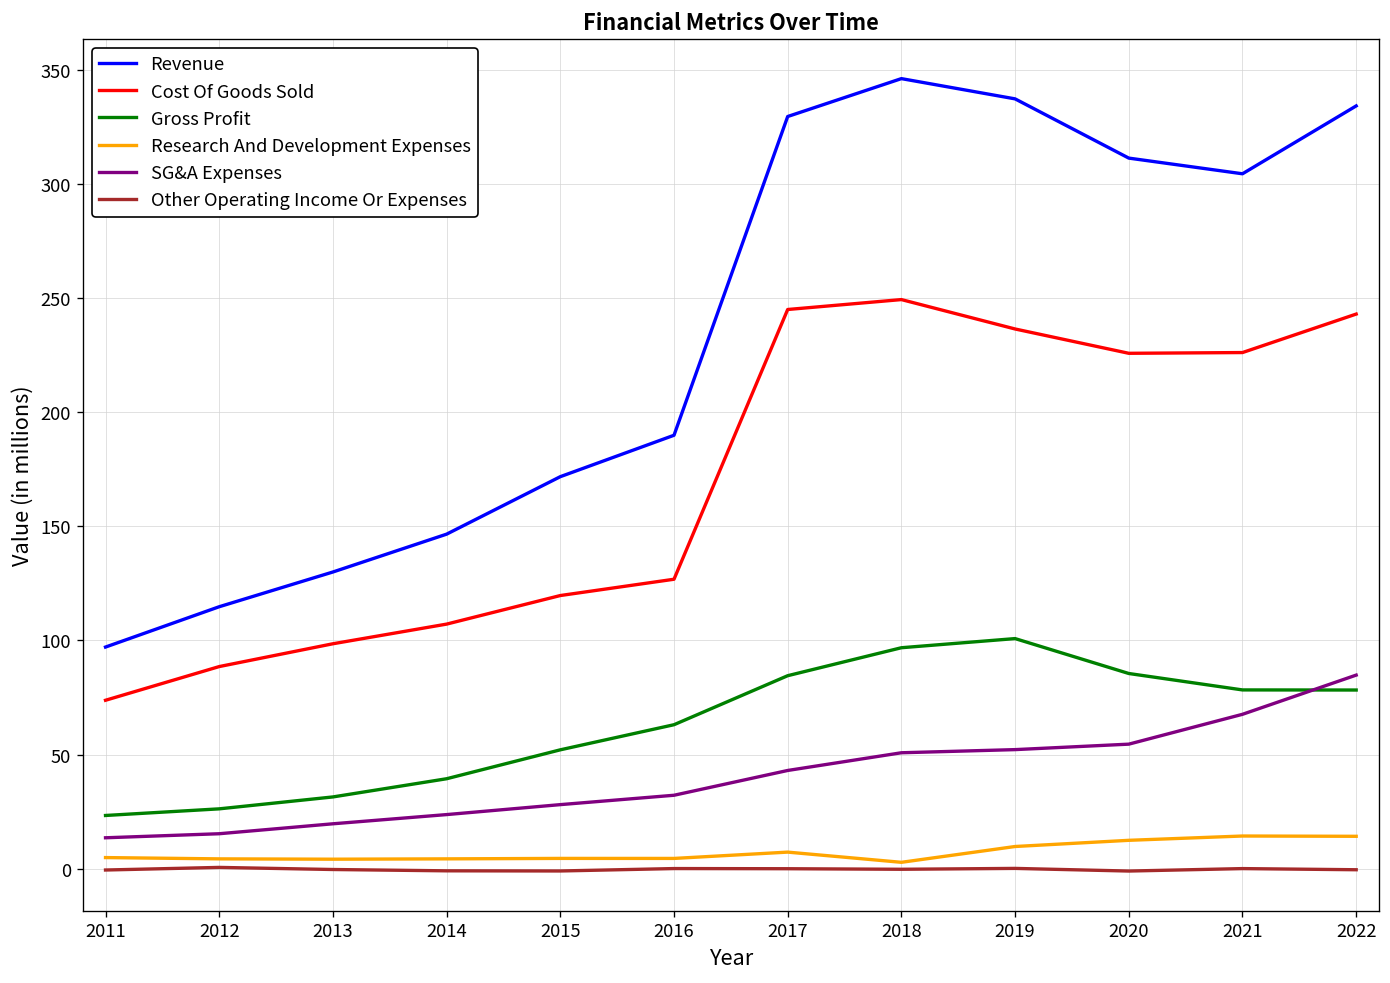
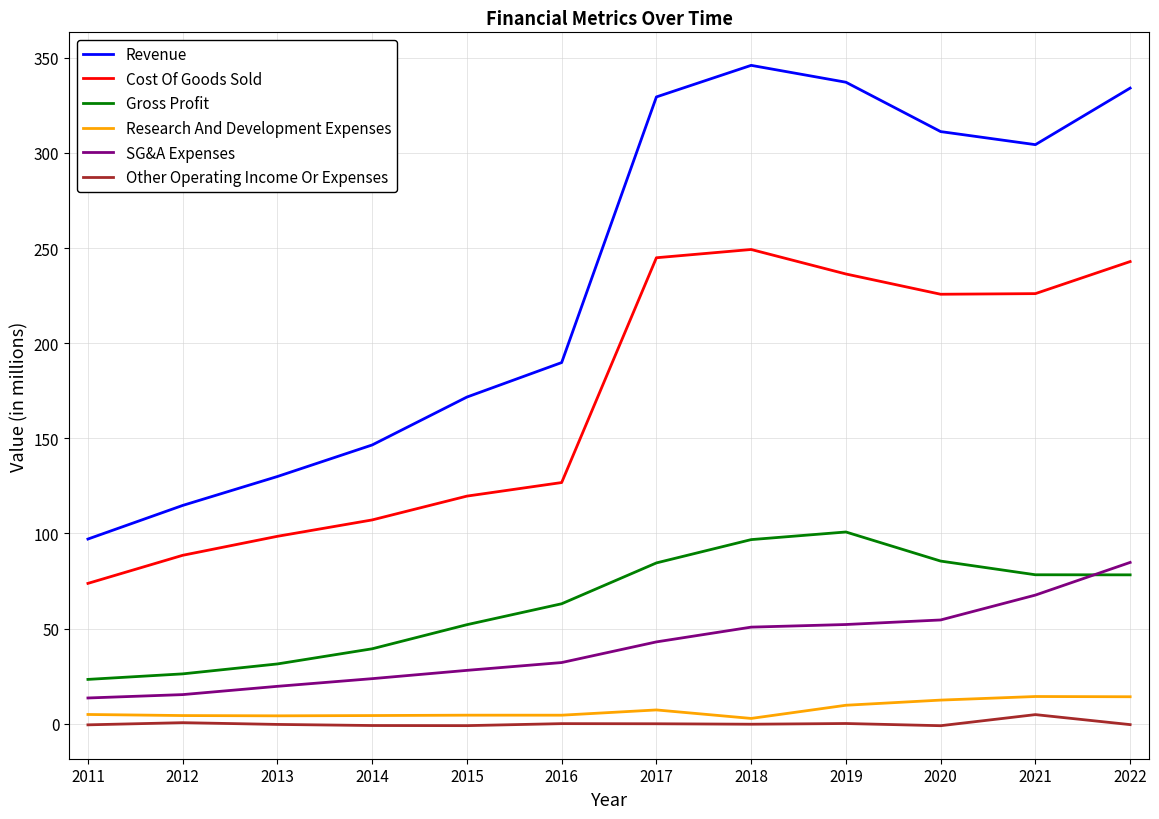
Other Operating Income Or Expenses, 2021: 0 -> 5
